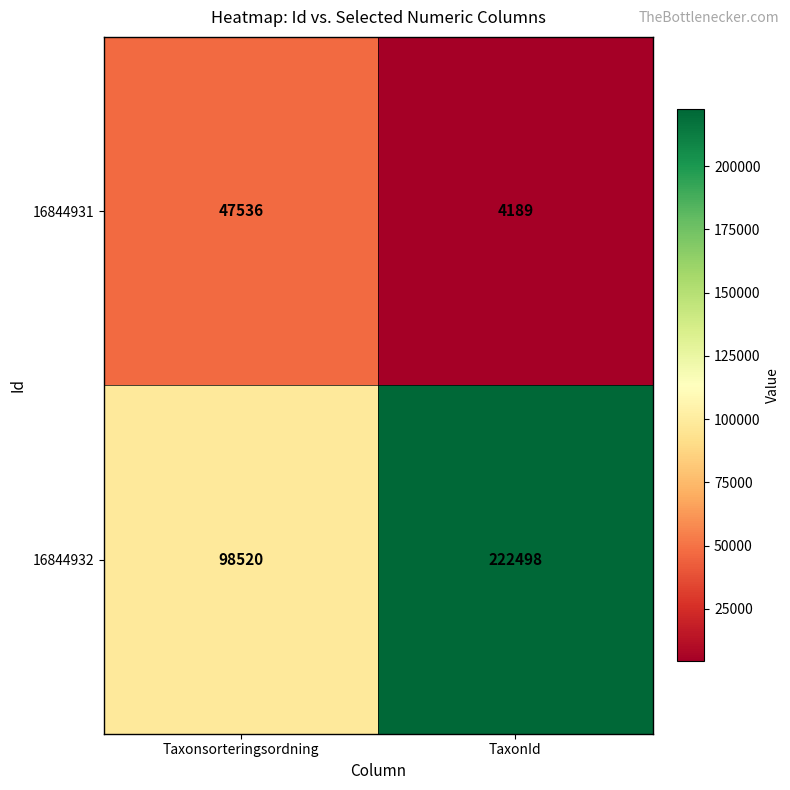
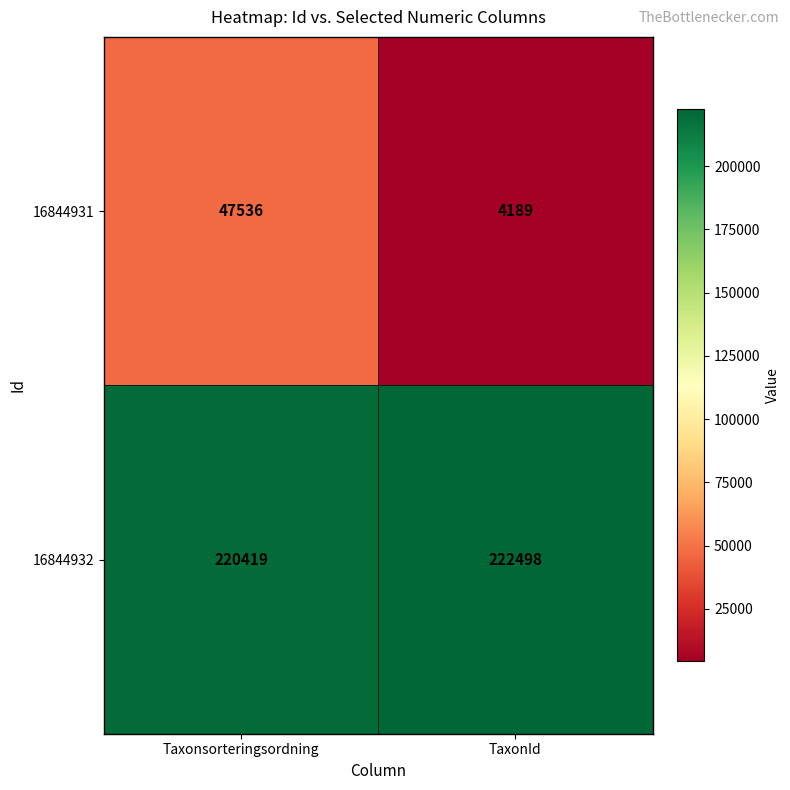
16844932, Taxonsorteringsordning: 98520 -> 220419
